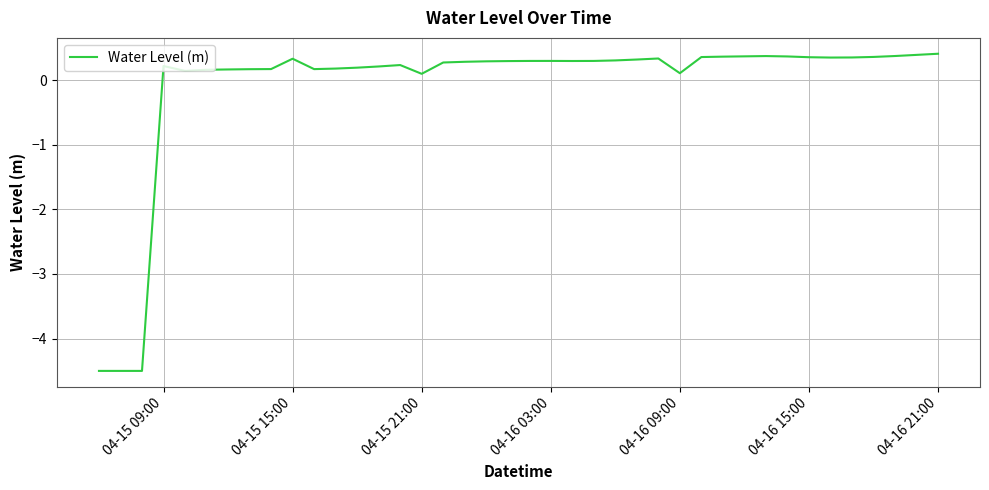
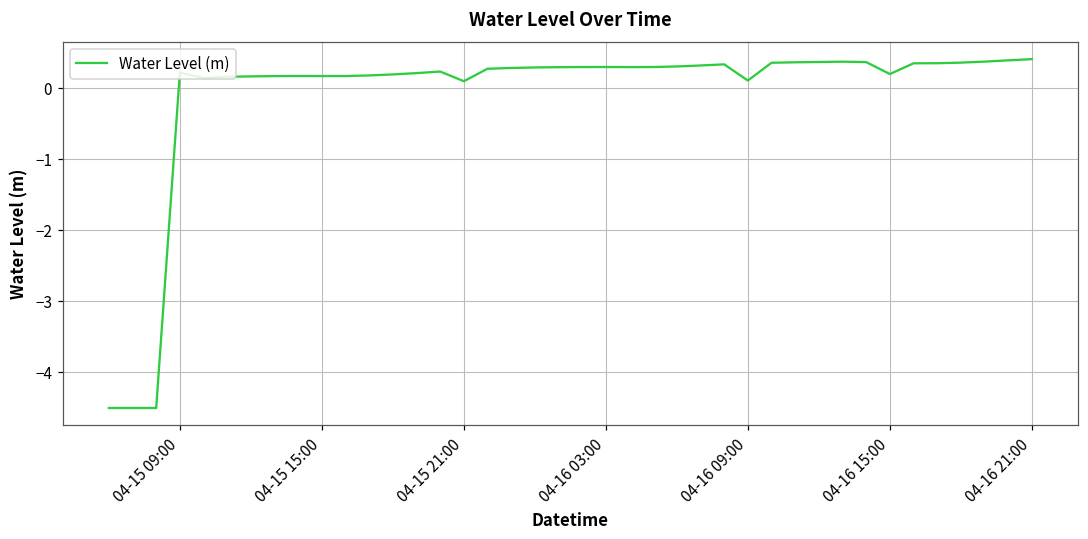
04-15 15:00: 0.3 -> 0.2
04-16 15:00: 0.4 -> 0.2
